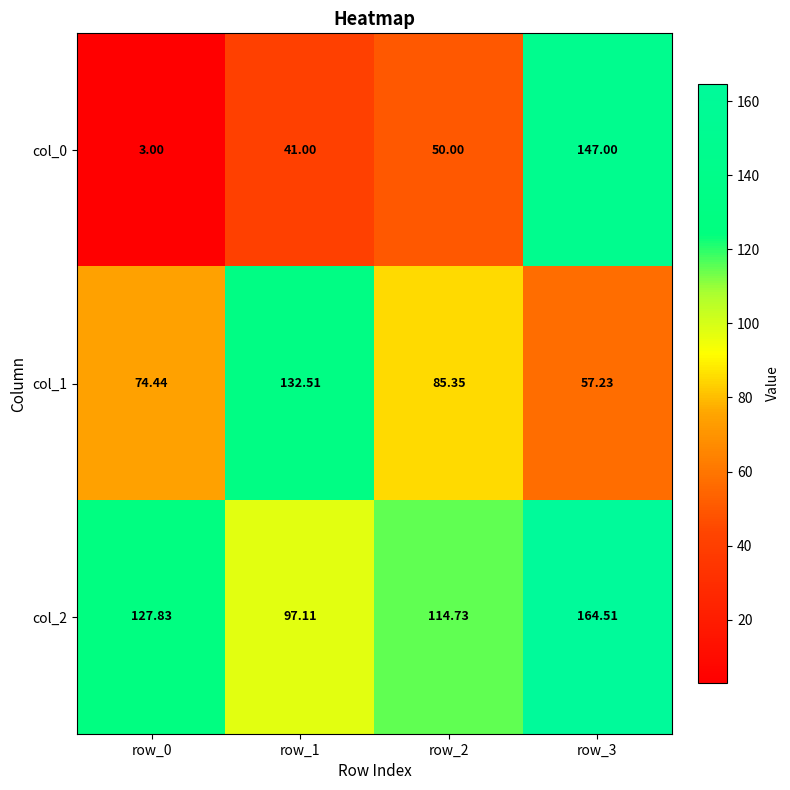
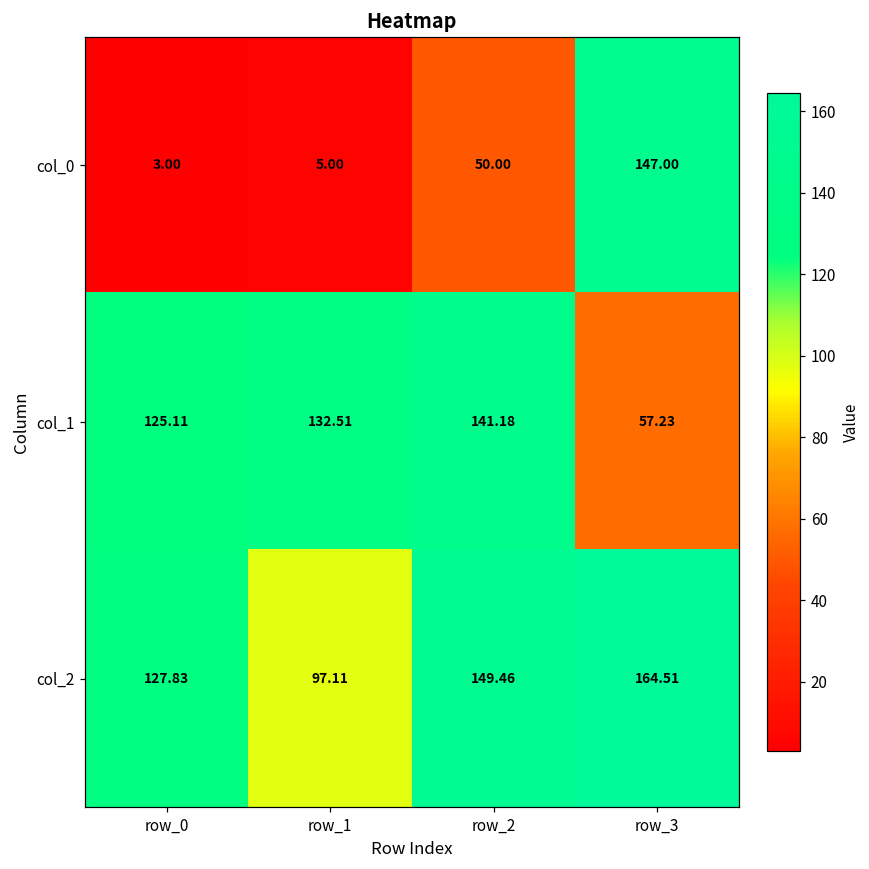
col_0, row_1: 41.00 -> 5.00
col_1, row_0: 74.44 -> 125.11
col_1, row_2: 85.35 -> 141.18
col_2, row_2: 114.73 -> 149.46
